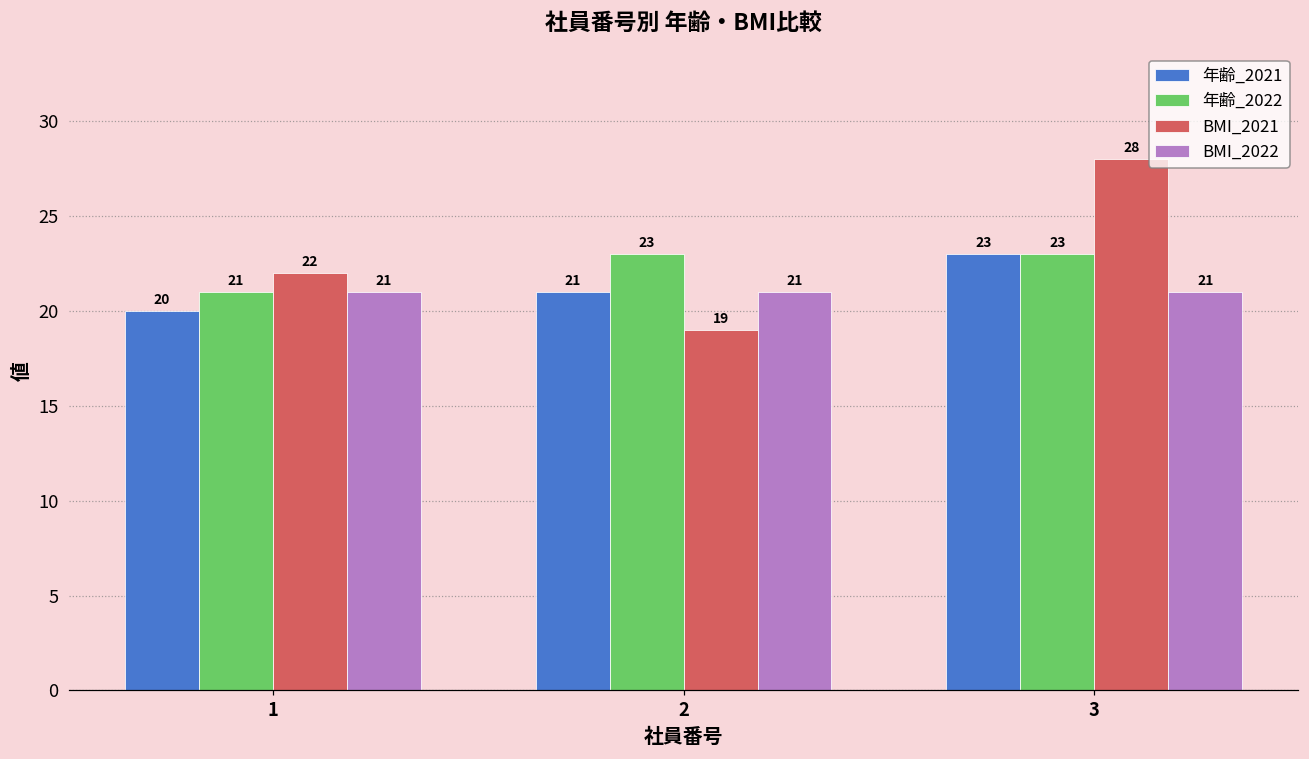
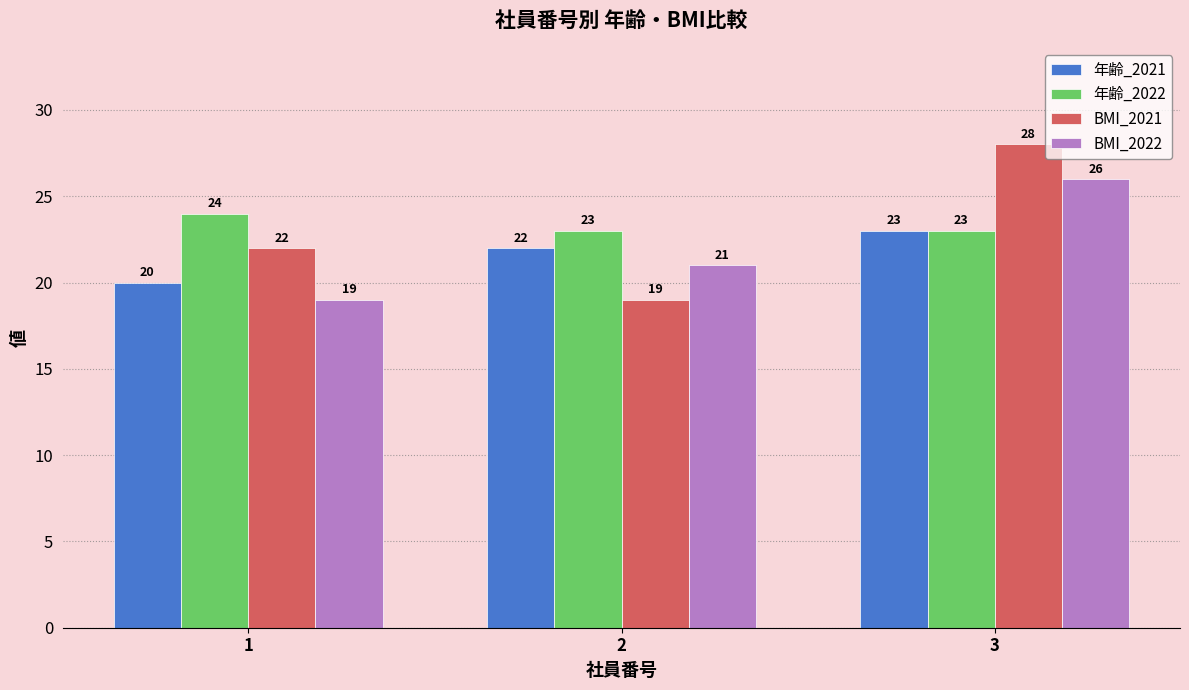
年齢_2022, 1: 21 -> 24
BMI_2022, 1: 21 -> 19
年齢_2021, 2: 21 -> 22
BMI_2022, 3: 21 -> 26
